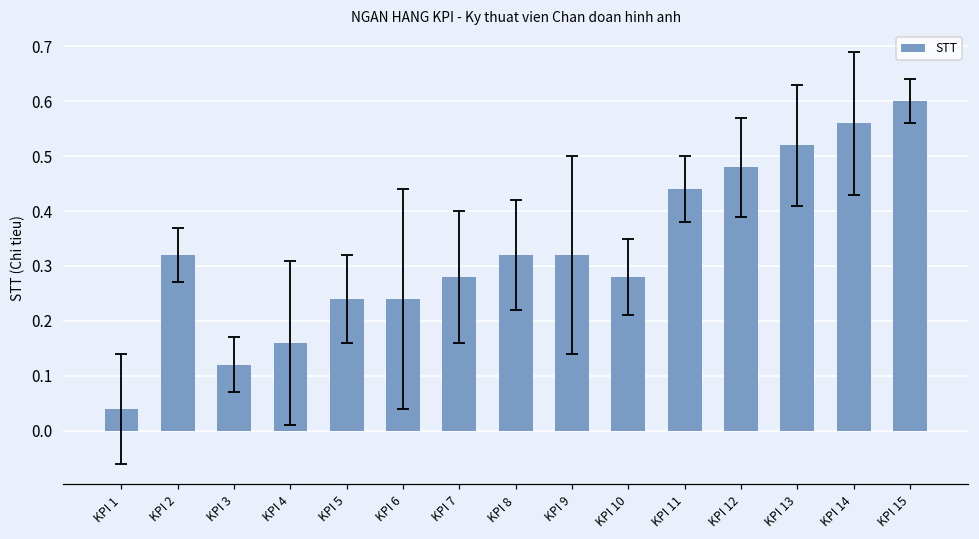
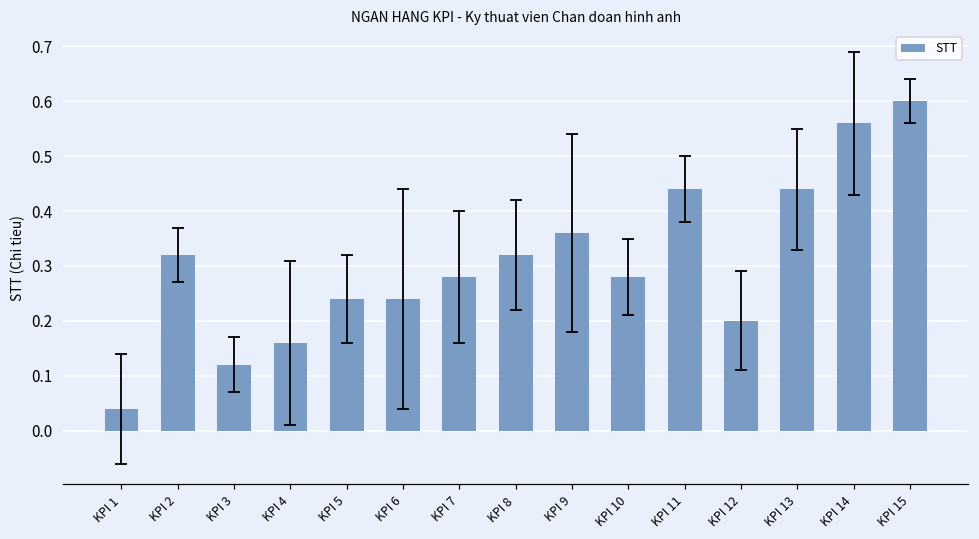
STT, KPI 9: 0.32 -> 0.36
STT, KPI 12: 0.48 -> 0.20
STT, KPI 13: 0.52 -> 0.44
